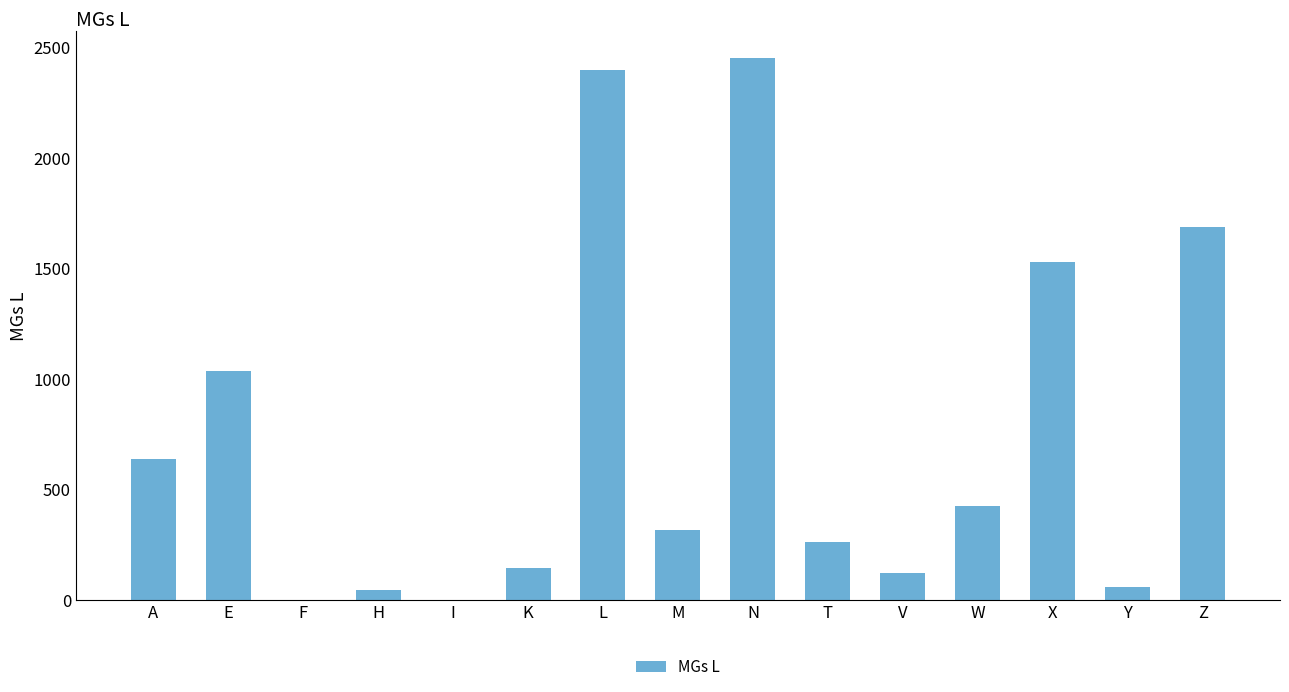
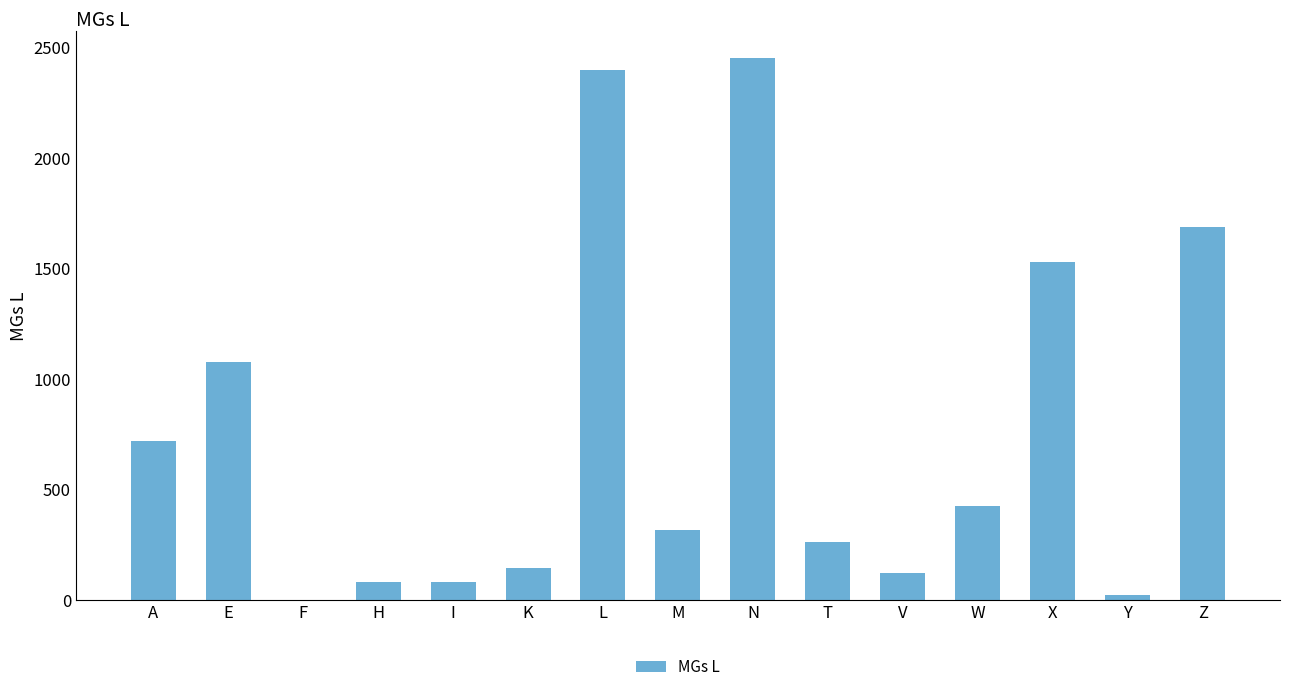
A: 640 -> 720
E: 1030 -> 1080
H: 40 -> 80
I: 0 -> 80
Y: 60 -> 20
